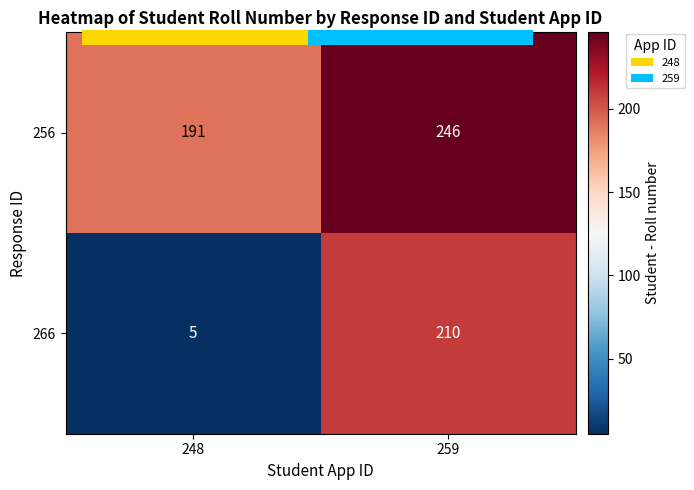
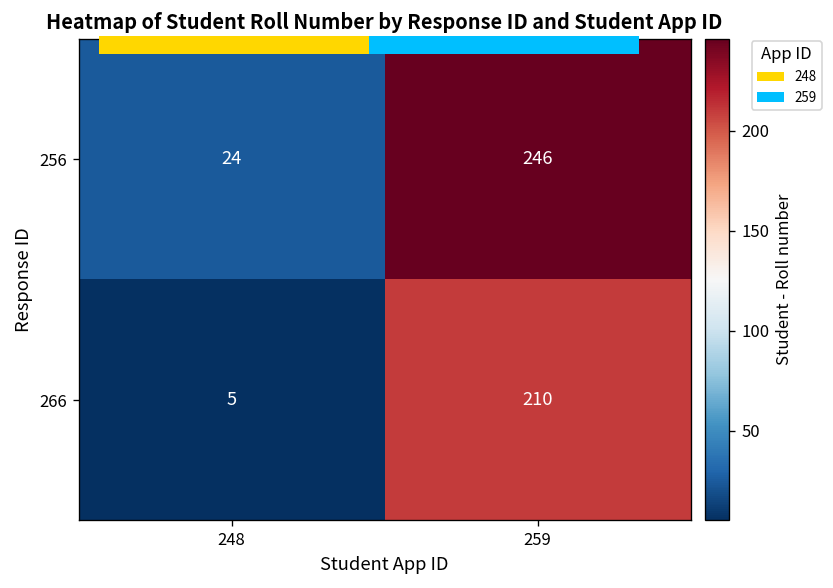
Heatmap of Student Roll Number by Response ID and Student App ID, 256, 248: 191 -> 24
